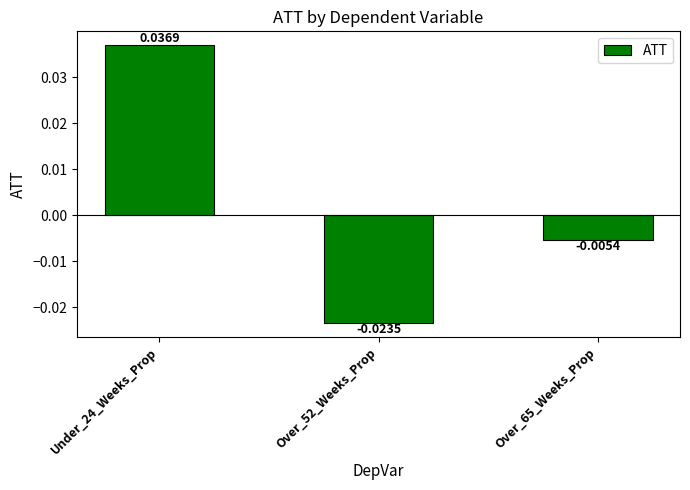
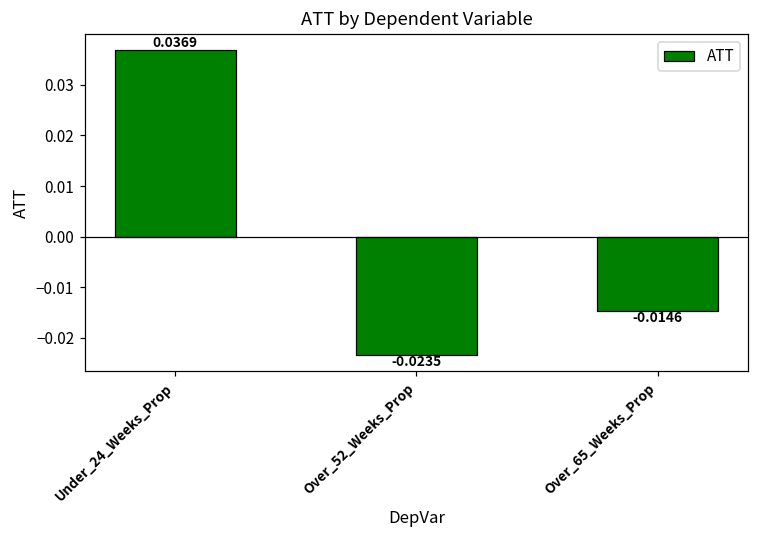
Over_65_Weeks_Prop: -0.0054 -> -0.0146
